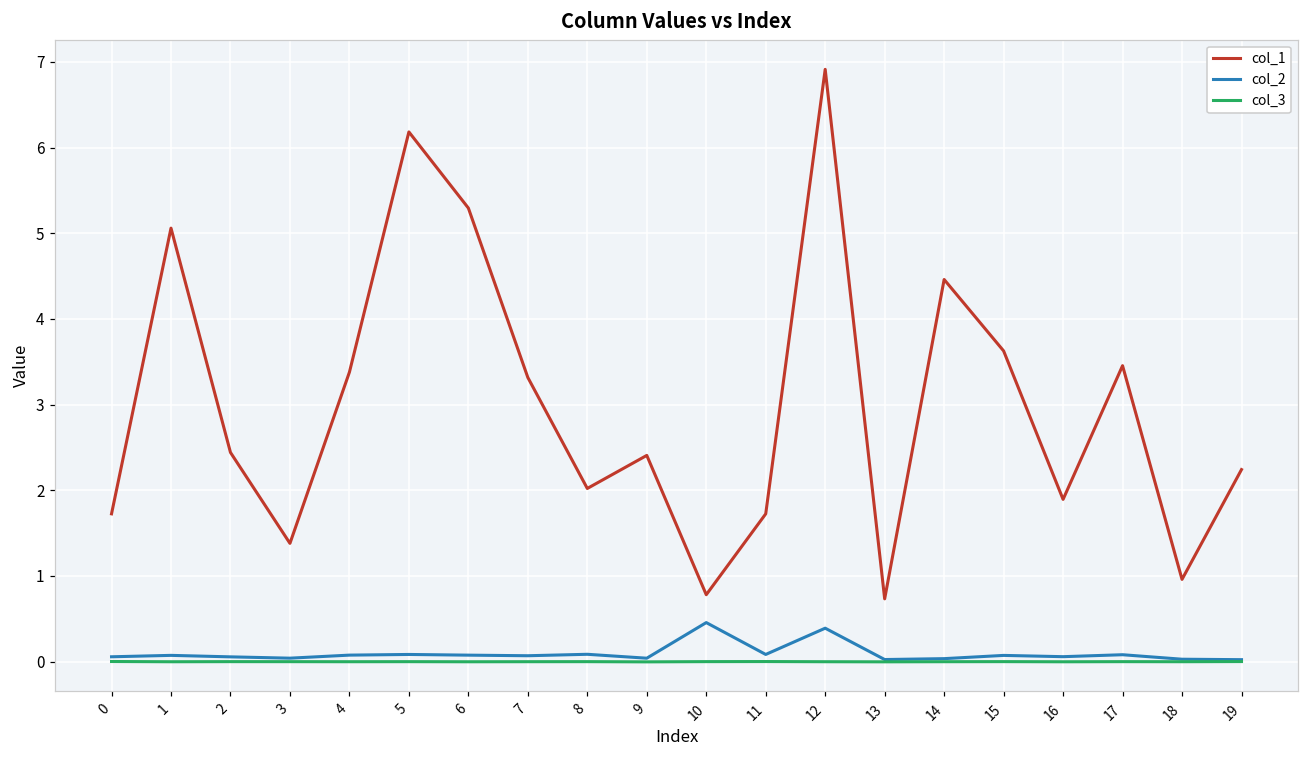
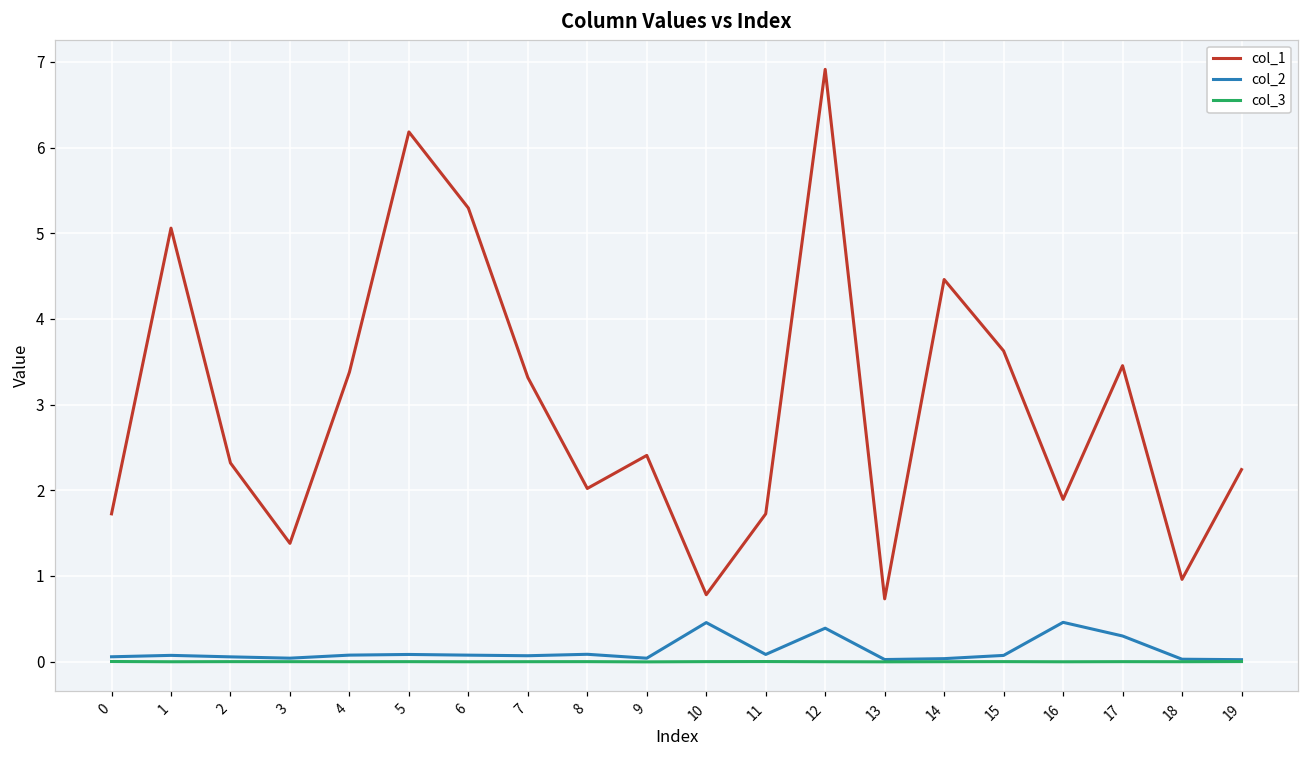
col_1, 2: 2.4 -> 2.3
col_2, 16: 0.1 -> 0.5
col_2, 17: 0.1 -> 0.3
